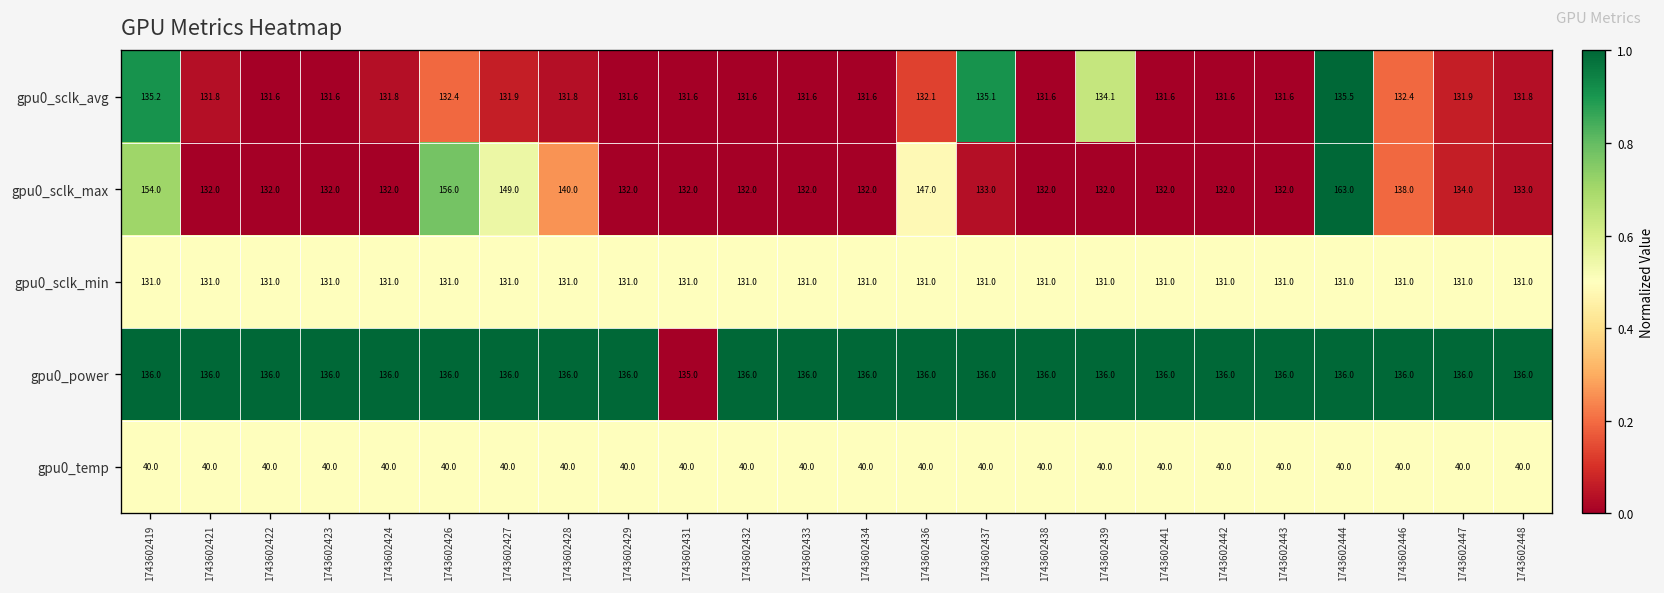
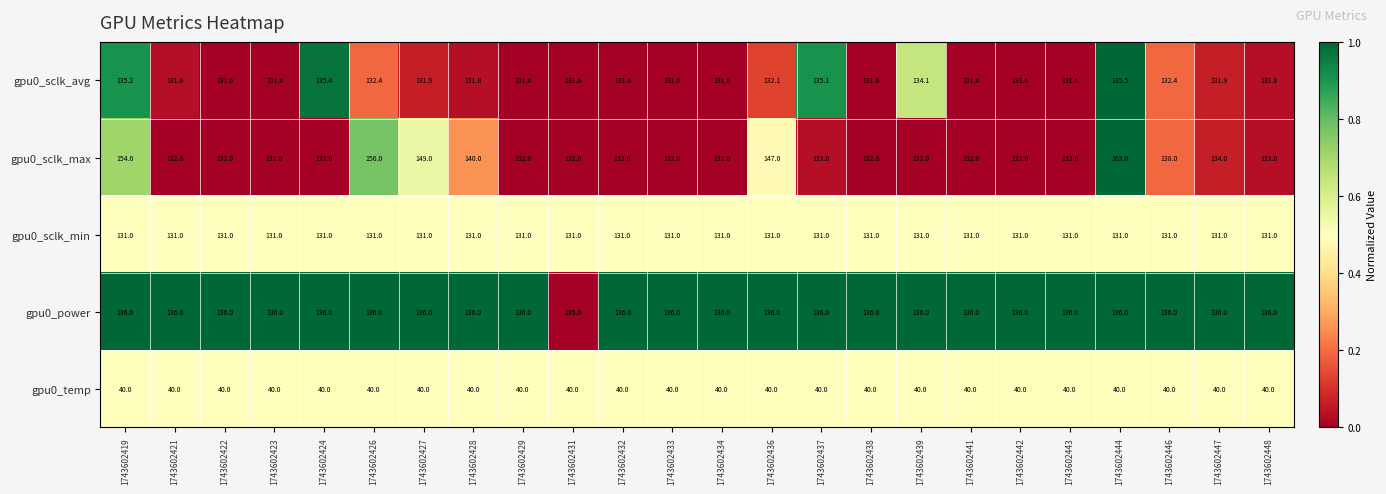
gpu0_sclk_avg, 1743602424: 131.8 -> 135.4
